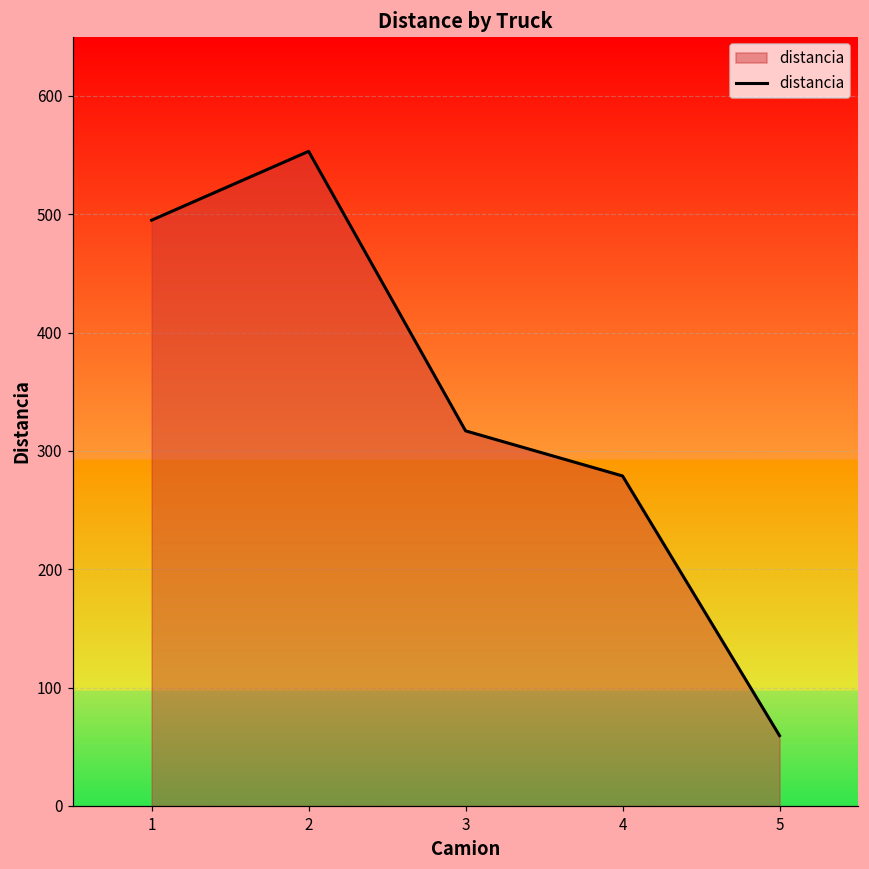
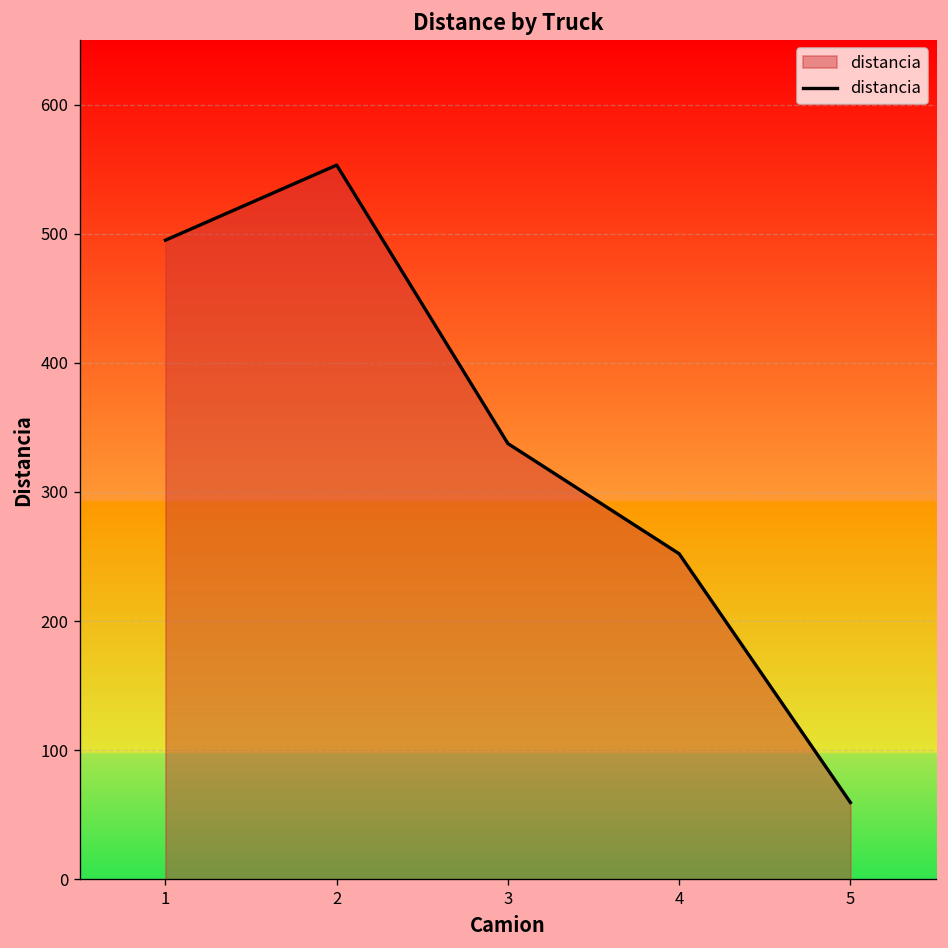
3: 317 -> 337
4: 279 -> 252
